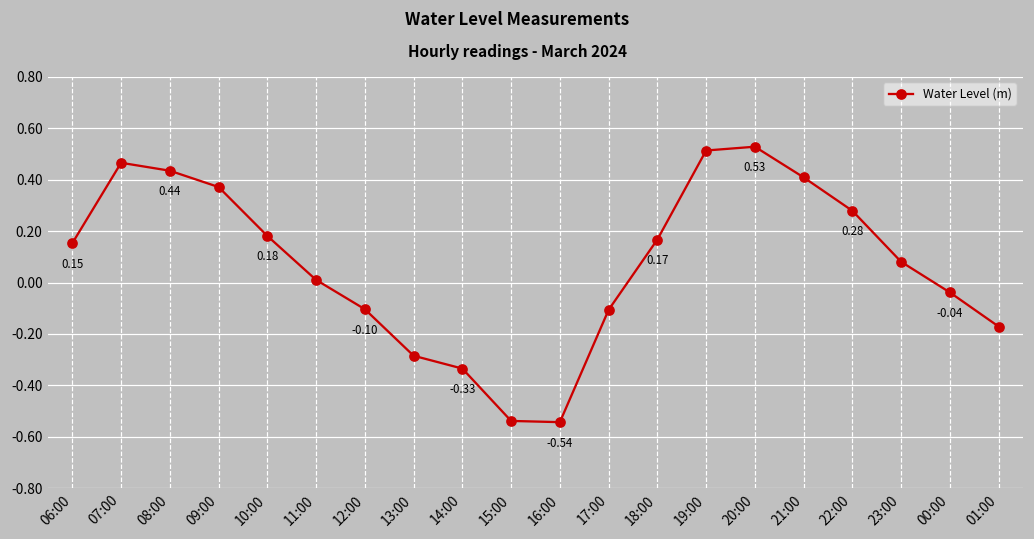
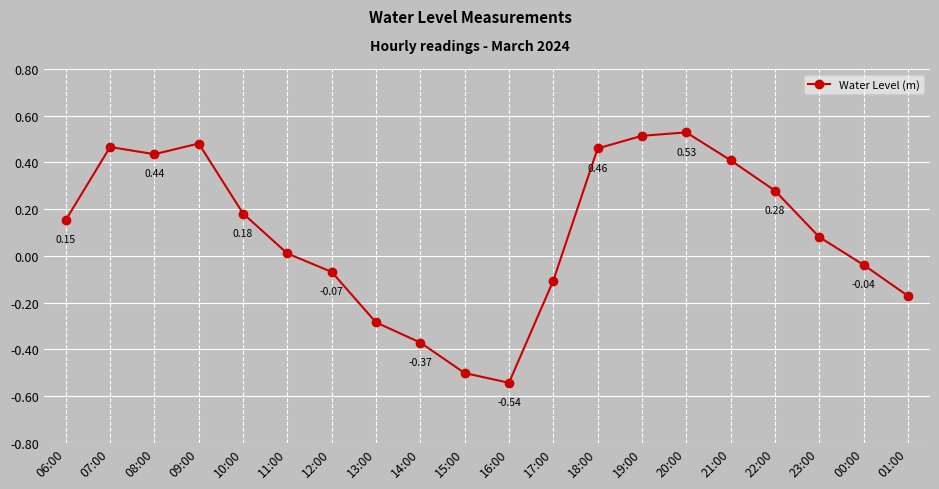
09:00: 0.37 -> 0.48
12:00: -0.10 -> -0.07
14:00: -0.33 -> -0.37
15:00: -0.54 -> -0.50
18:00: 0.17 -> 0.46
